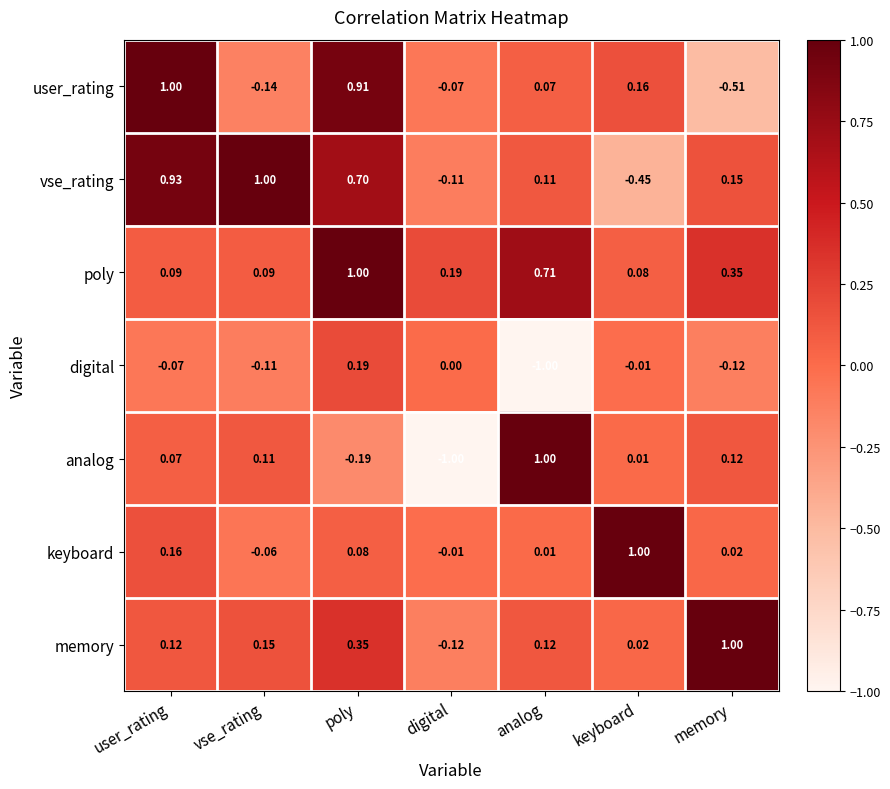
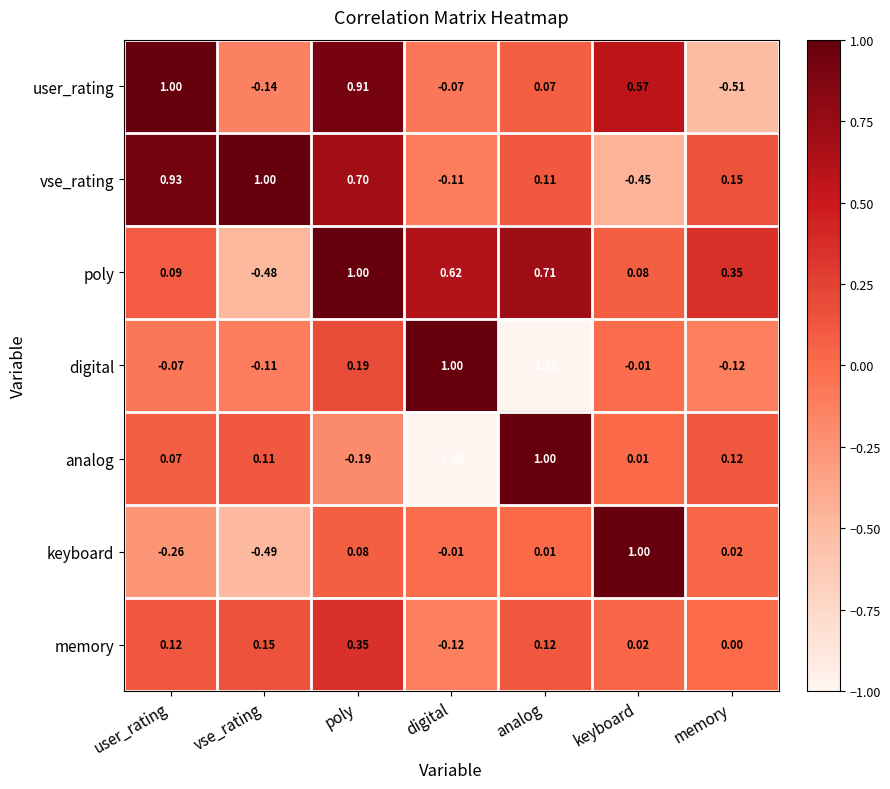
user_rating, keyboard: 0.16 -> 0.57
poly, vse_rating: 0.09 -> -0.48
poly, digital: 0.19 -> 0.62
digital, digital: 0.00 -> 1.00
keyboard, user_rating: 0.16 -> -0.26
keyboard, vse_rating: -0.06 -> -0.49
memory, memory: 1.00 -> 0.00
